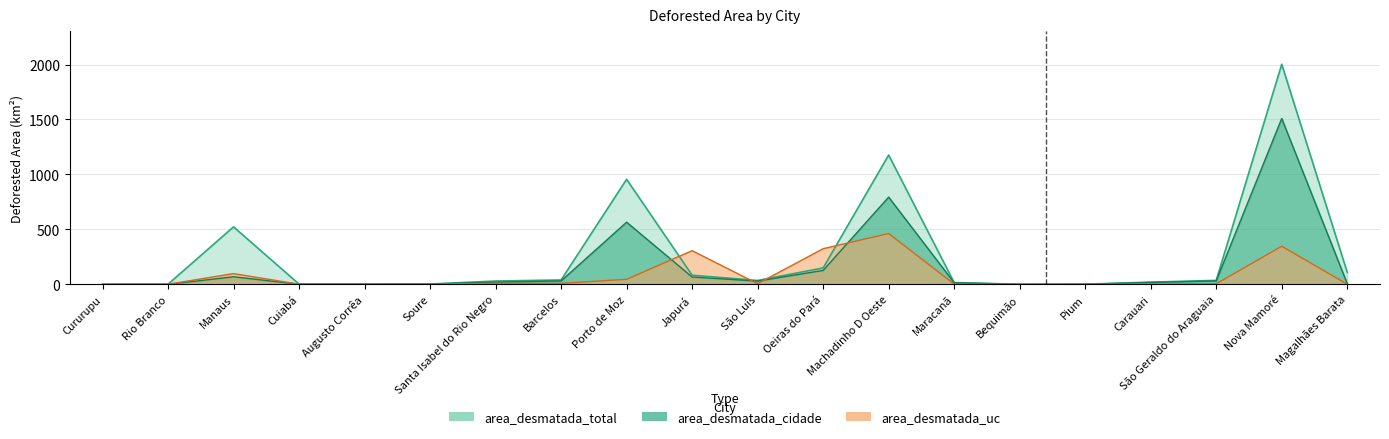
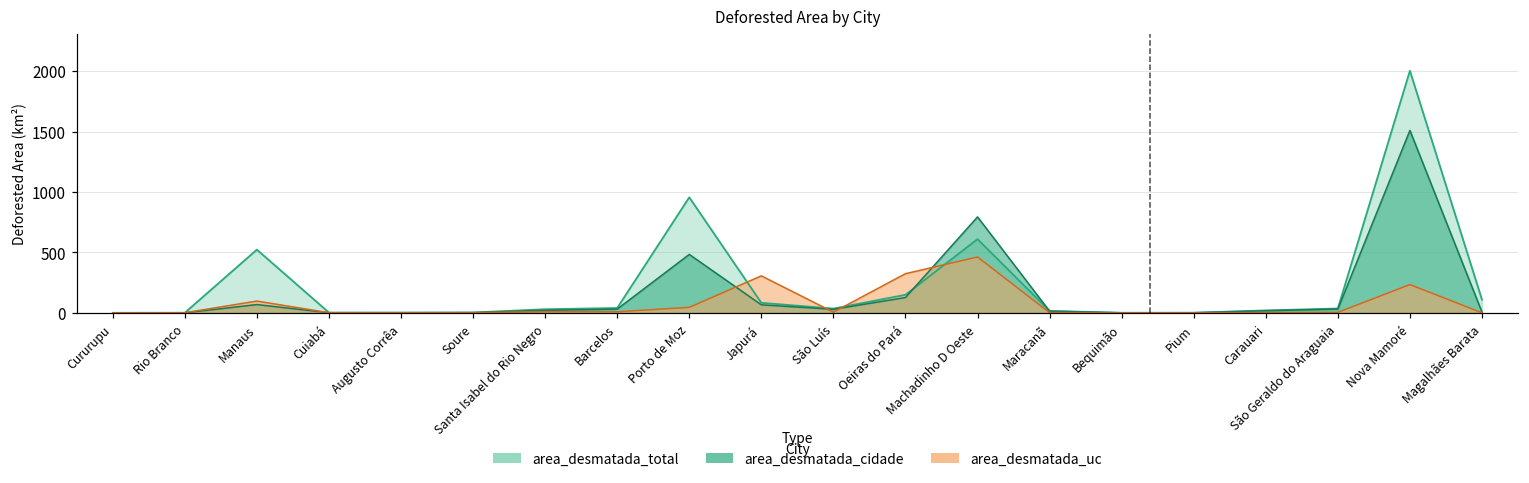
area_desmatada_cidade, Porto de Moz: 570 -> 480
area_desmatada_total, Machadinho D Oeste: 1180 -> 610
area_desmatada_uc, Nova Mamoré: 350 -> 230
